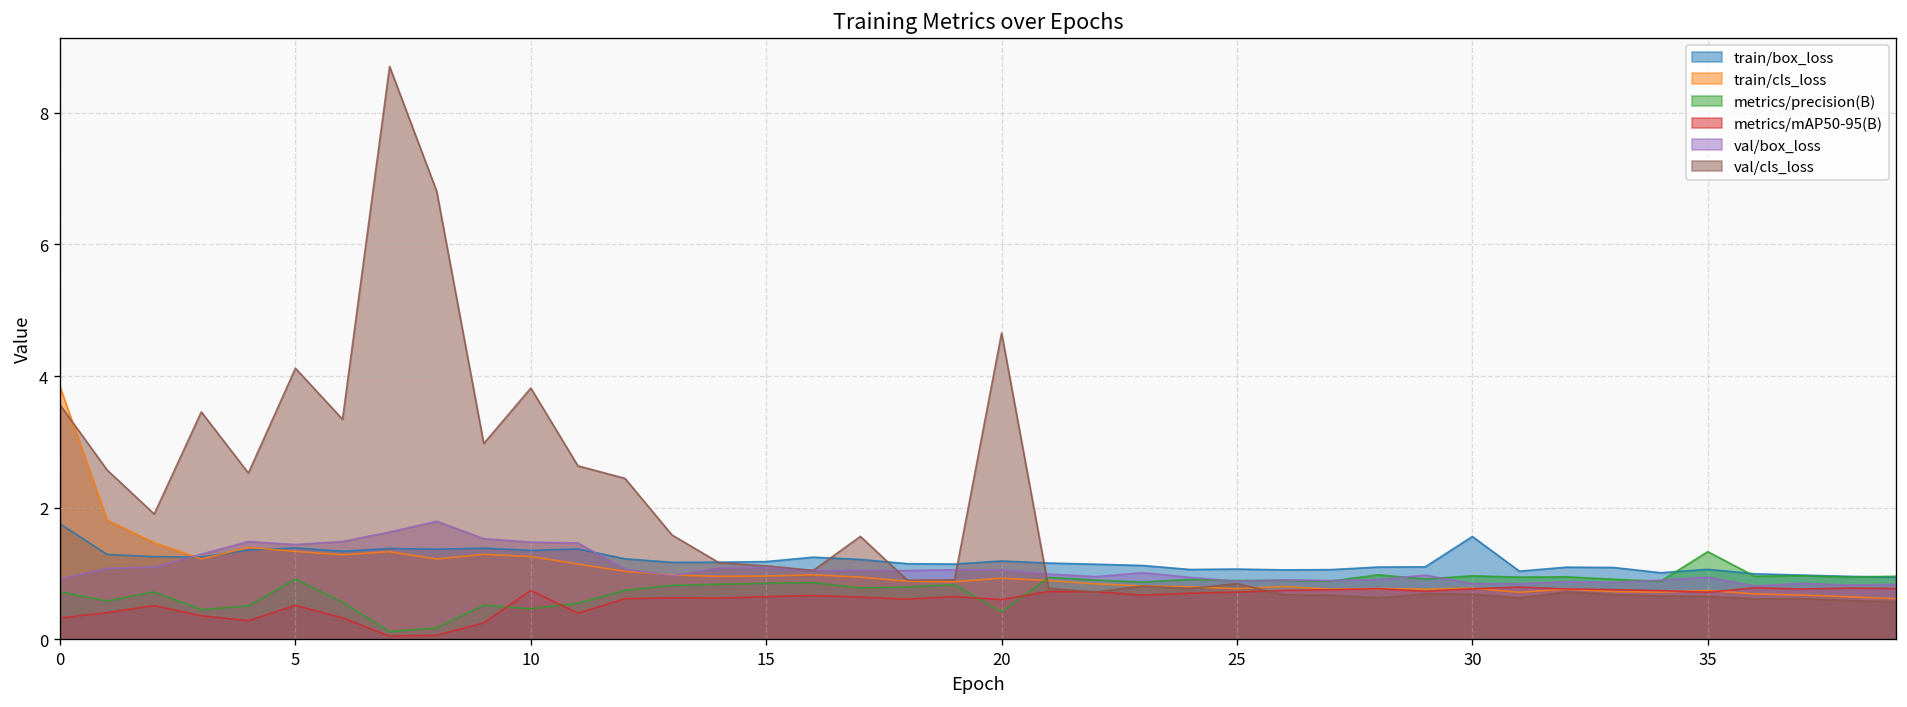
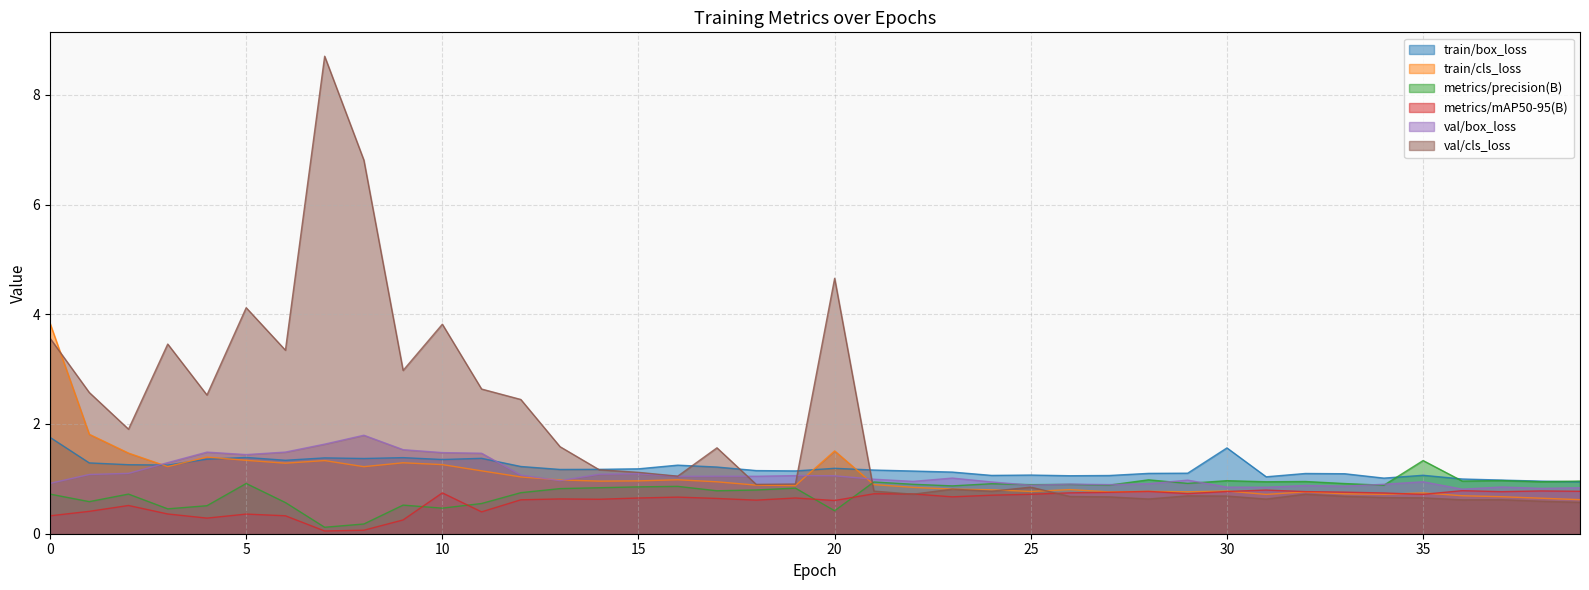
metrics/mAP50-95(B), 5: 0.5 -> 0.4
train/cls_loss, 20: 0.9 -> 1.5
